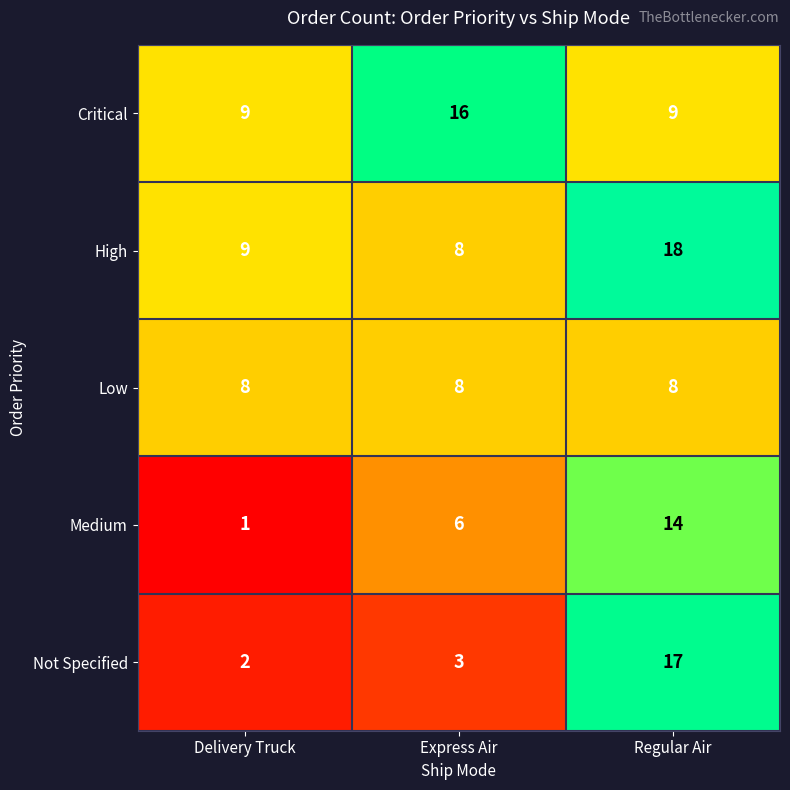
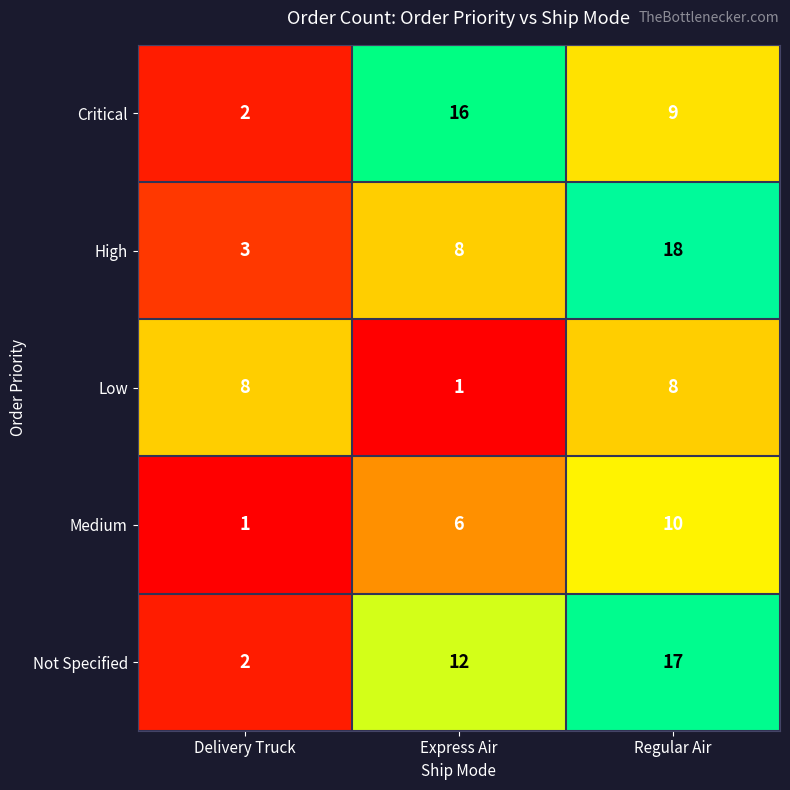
Critical, Delivery Truck: 9 -> 2
High, Delivery Truck: 9 -> 3
Low, Express Air: 8 -> 1
Medium, Regular Air: 14 -> 10
Not Specified, Express Air: 3 -> 12
